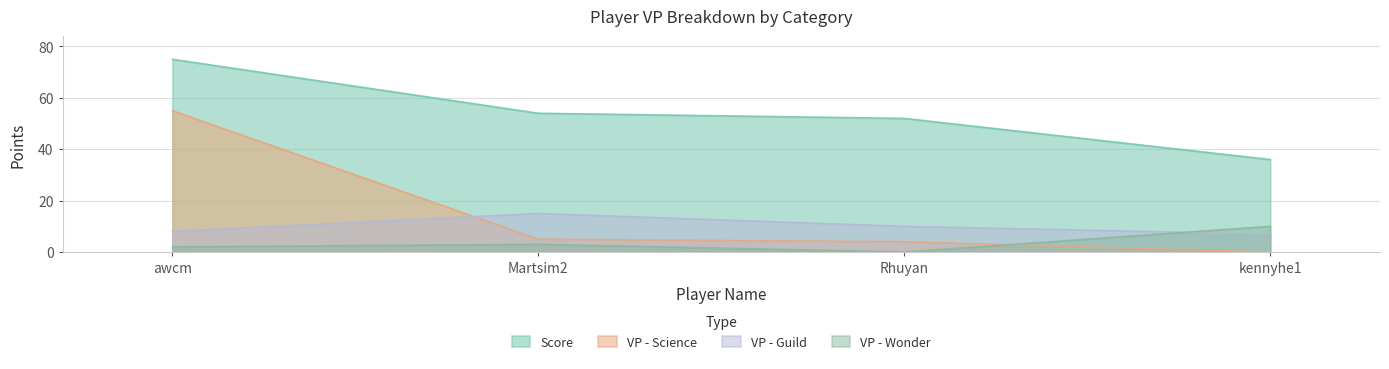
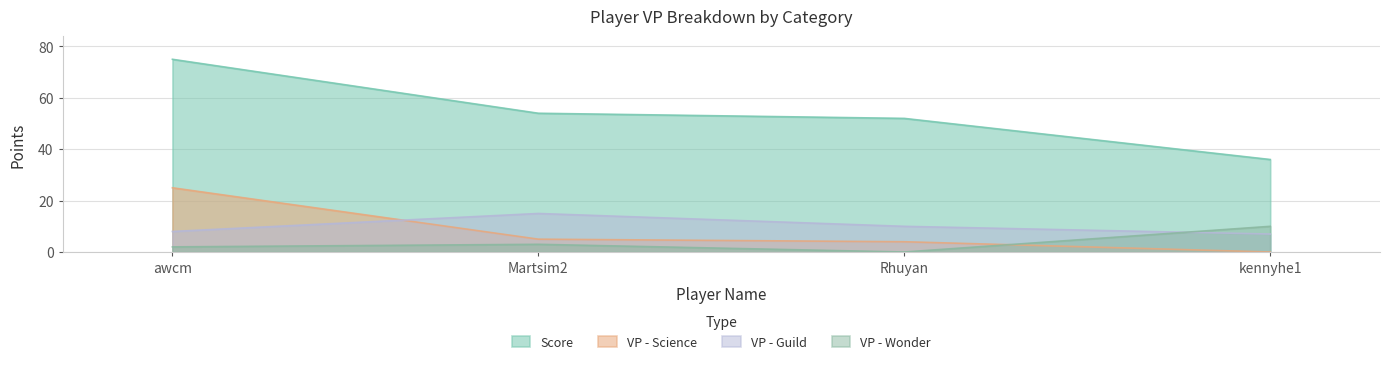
VP - Science, awcm: 55 -> 25
